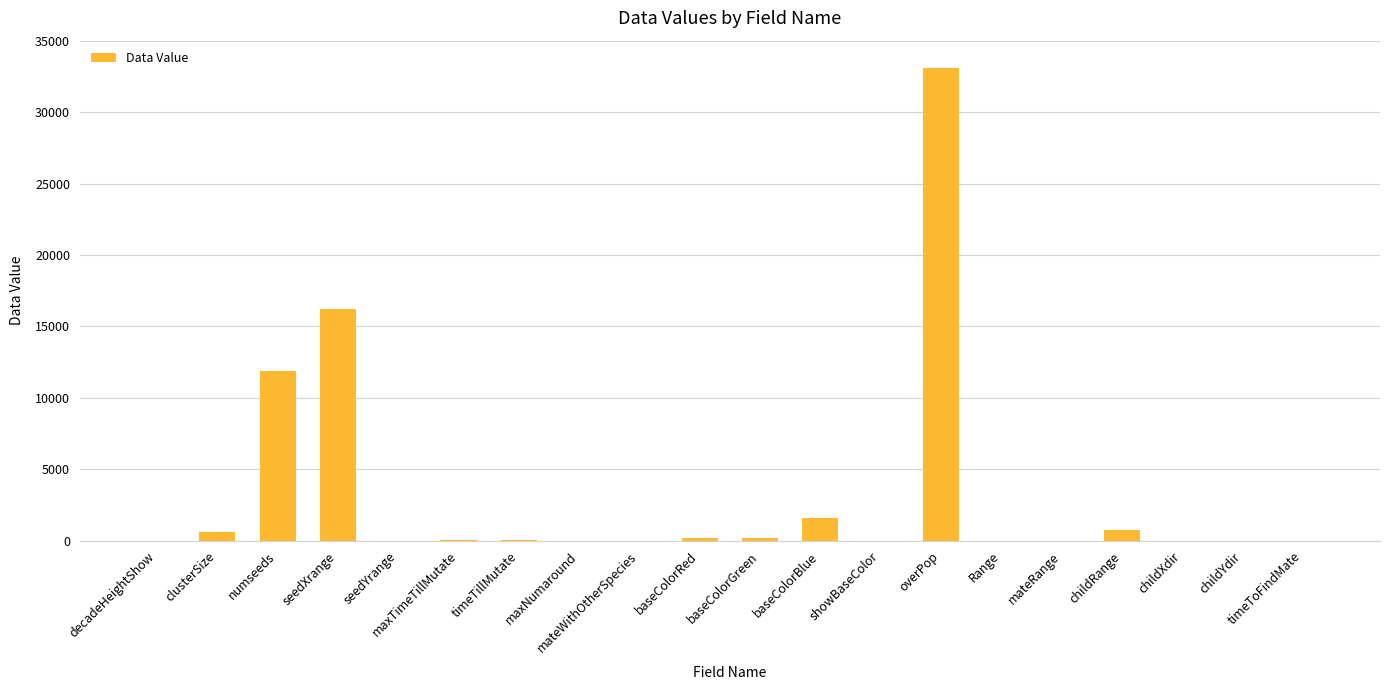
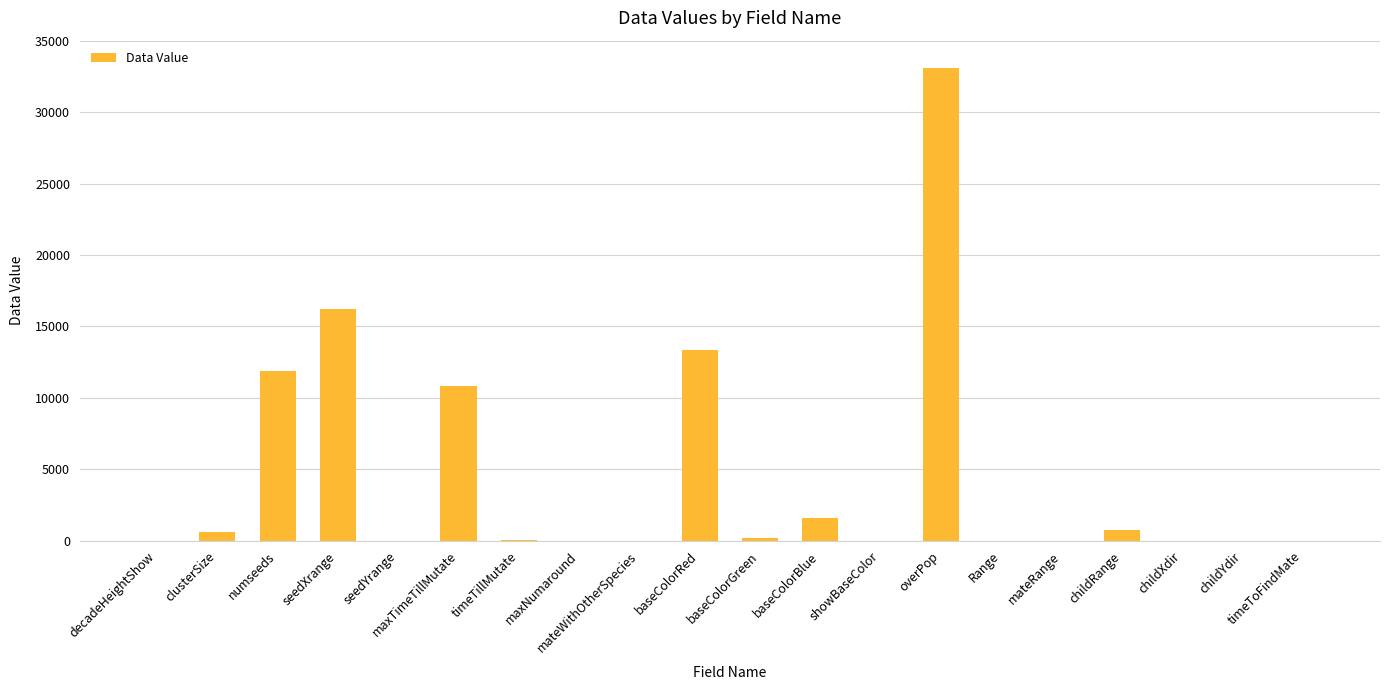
maxTimeTillMutate: 0 -> 10800
baseColorRed: 200 -> 13400
